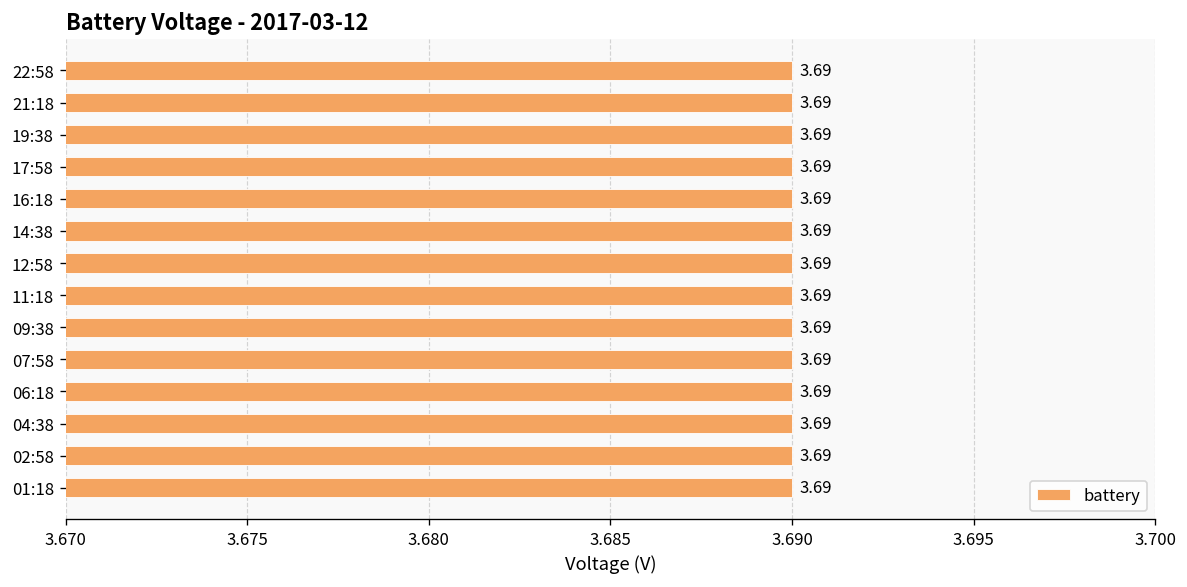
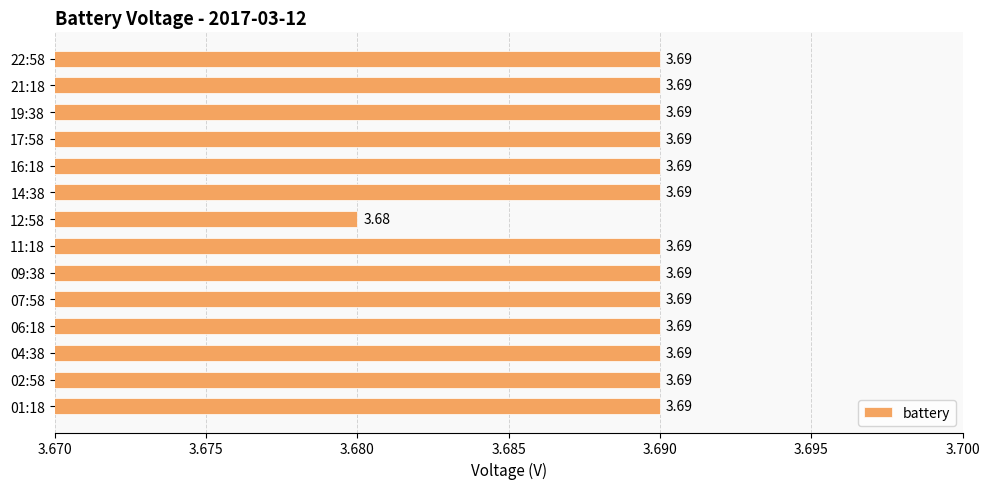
12:58: 3.69 -> 3.68
